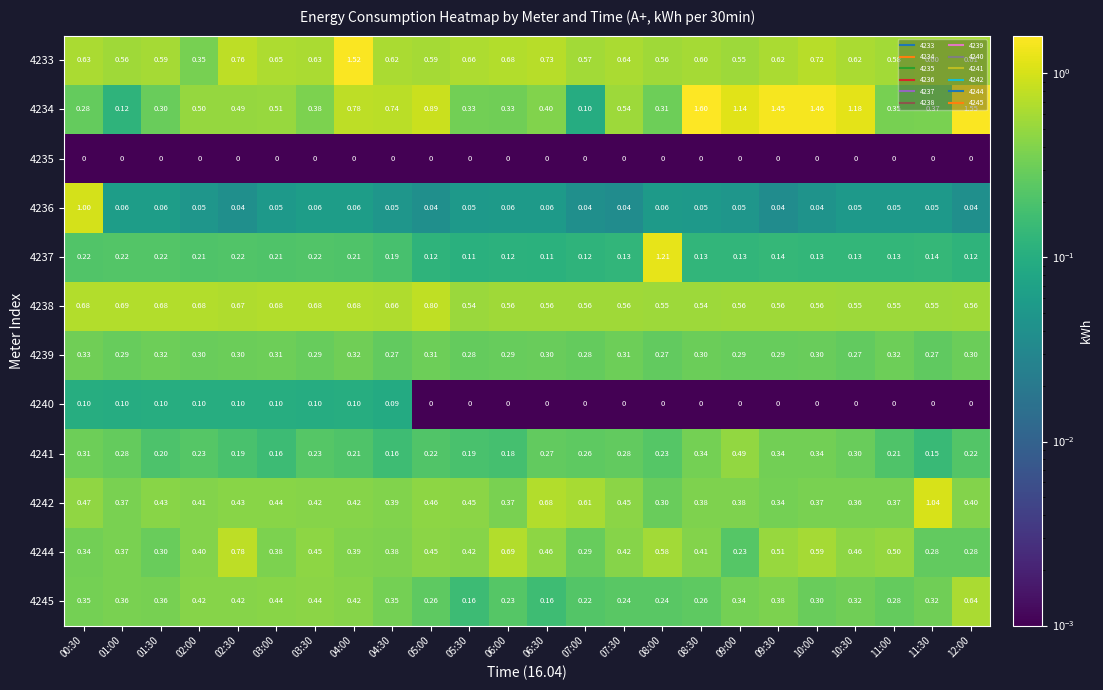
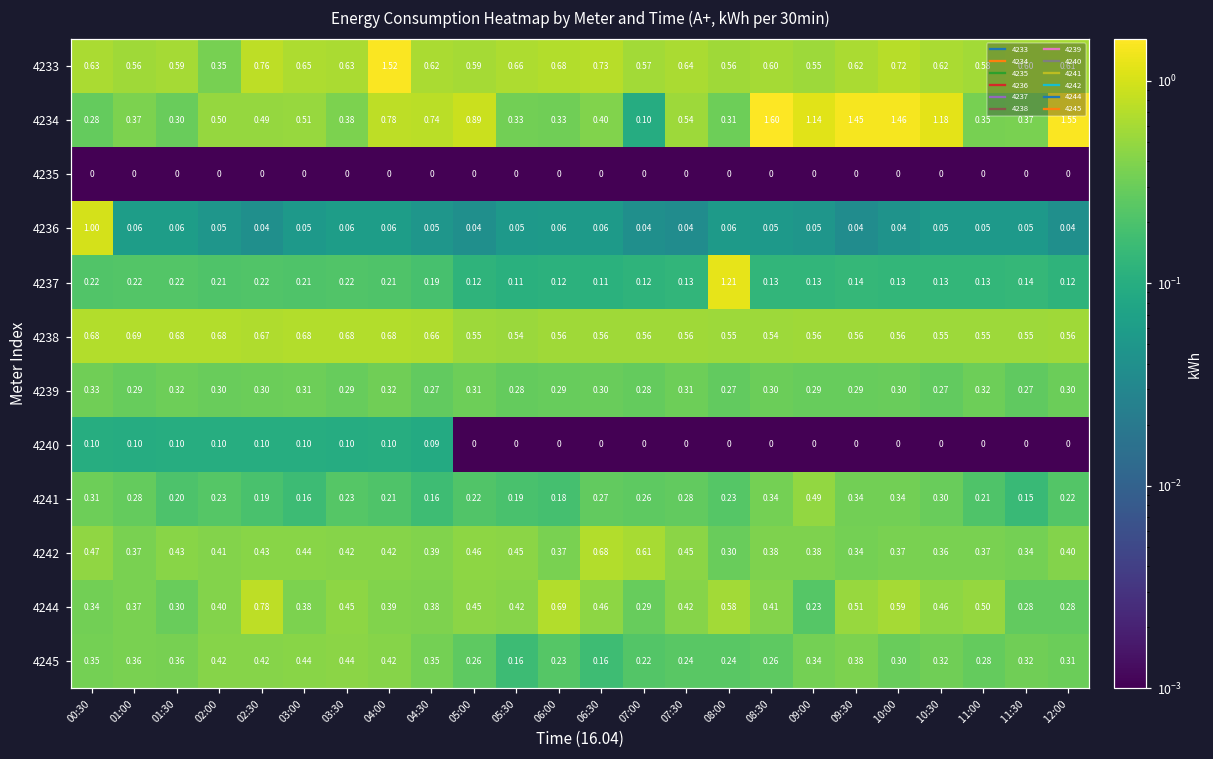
4234, 01:00: 0.12 -> 0.37
4238, 05:00: 0.80 -> 0.55
4242, 11:30: 1.04 -> 0.34
4245, 12:00: 0.64 -> 0.31
